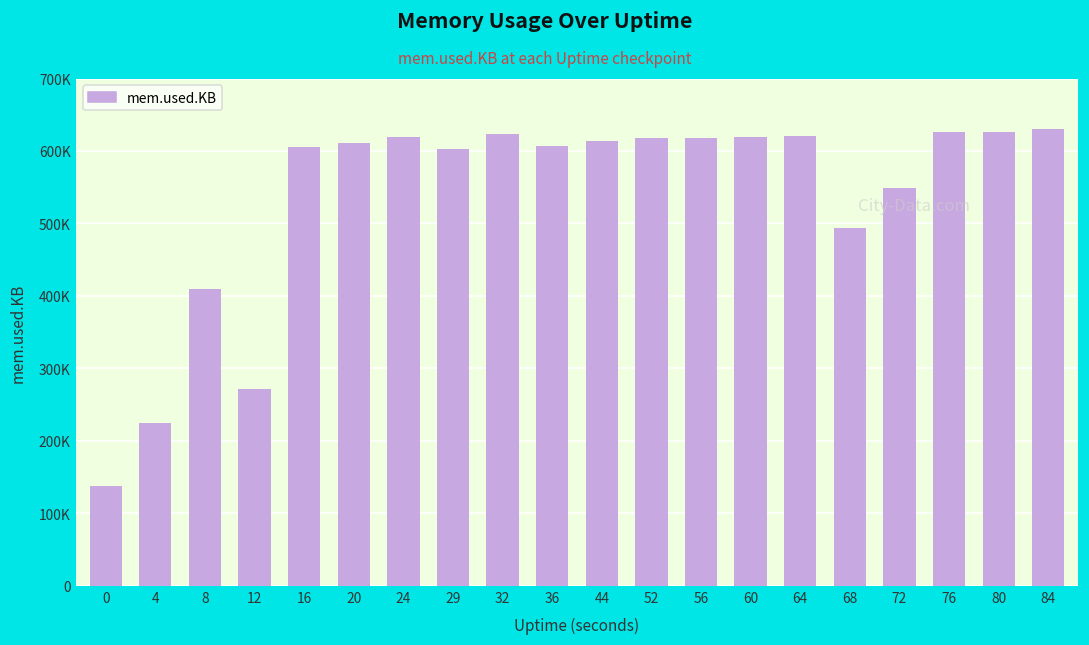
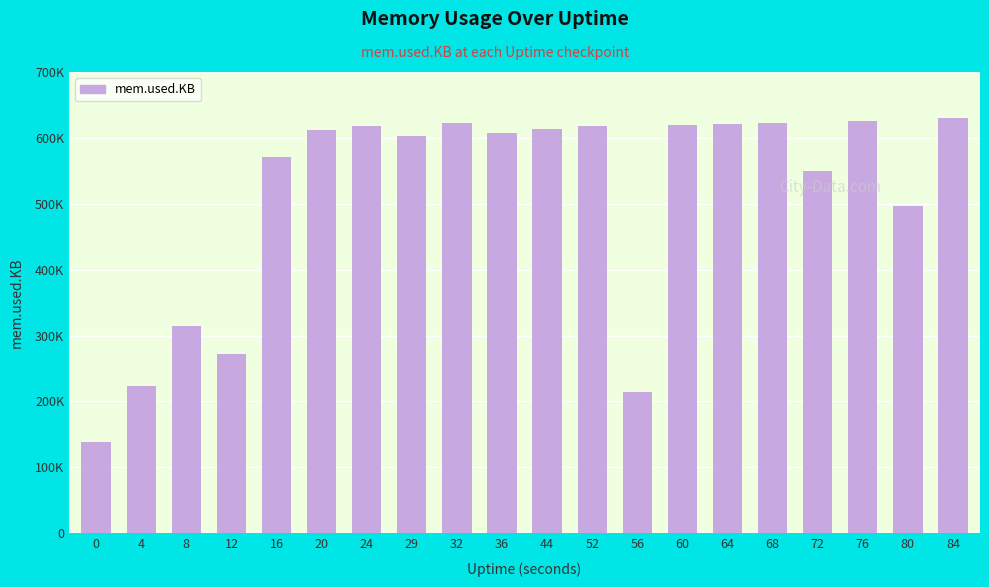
8: 410000 -> 310000
16: 610000 -> 570000
56: 620000 -> 210000
68: 490000 -> 620000
80: 630000 -> 500000
